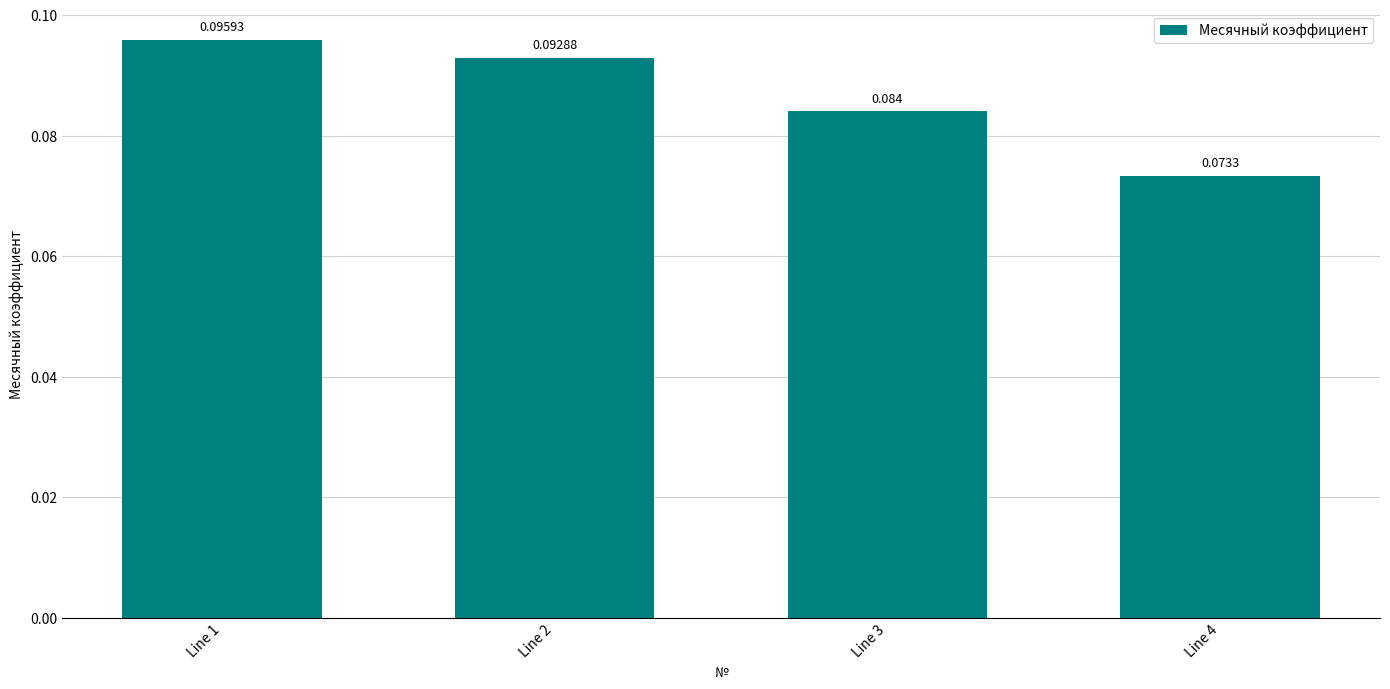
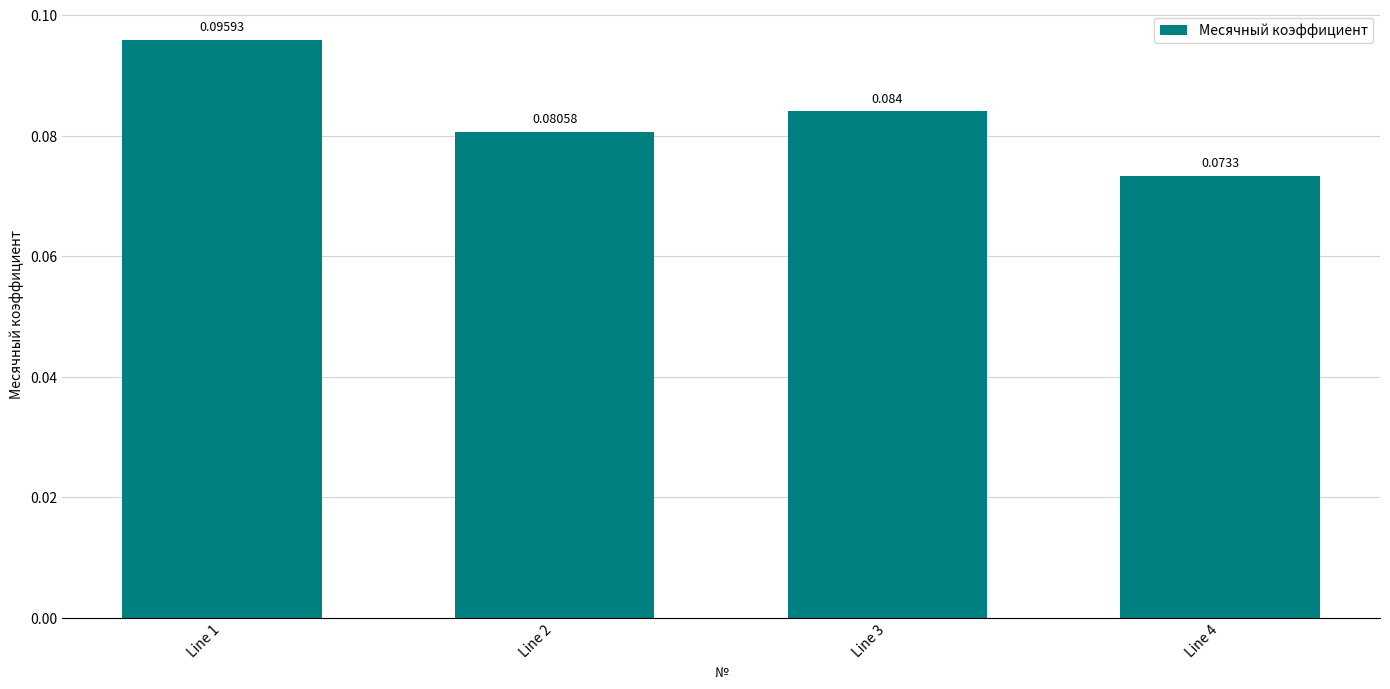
Line 2: 0.09288 -> 0.08058
